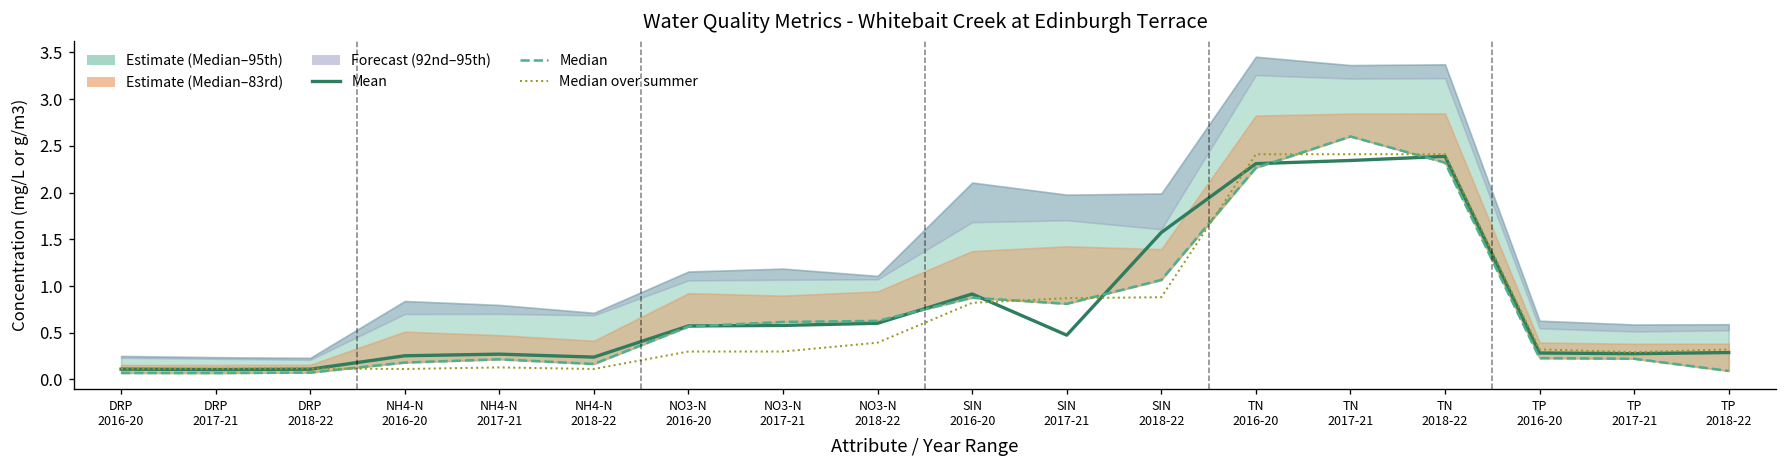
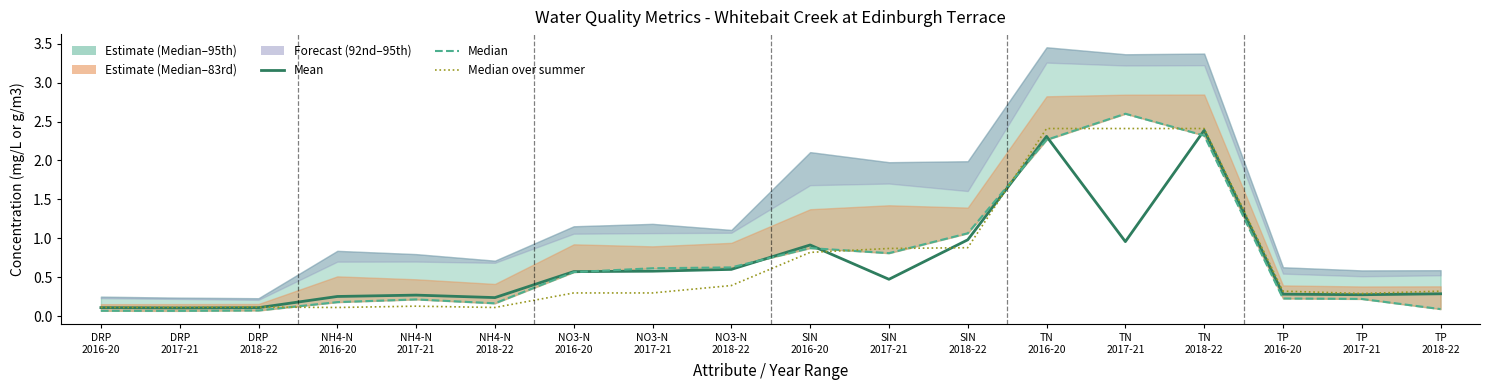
Mean, SIN 2018-22: 1.6 -> 1.0
Mean, TN 2017-21: 2.3 -> 1.0
